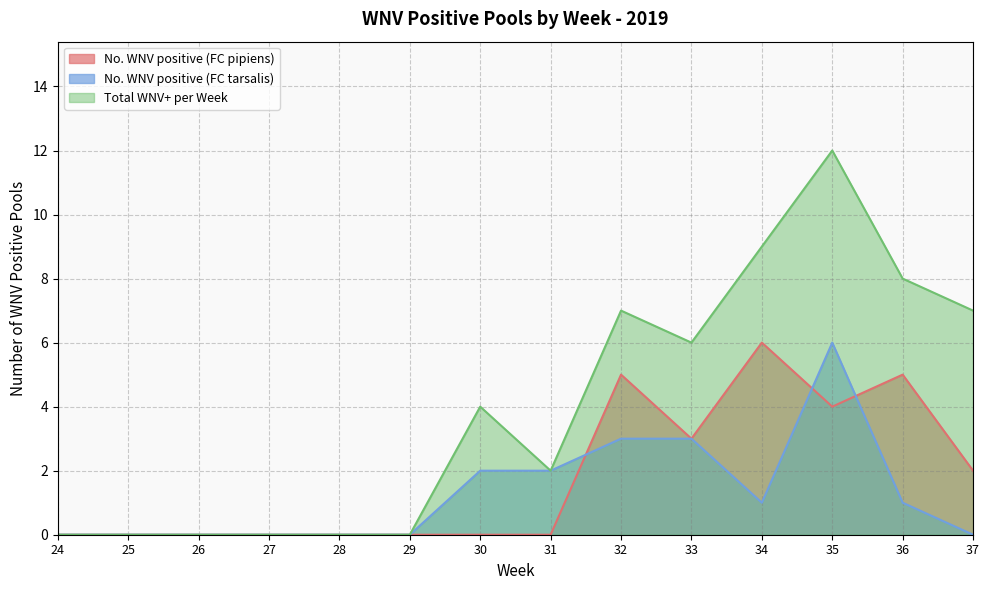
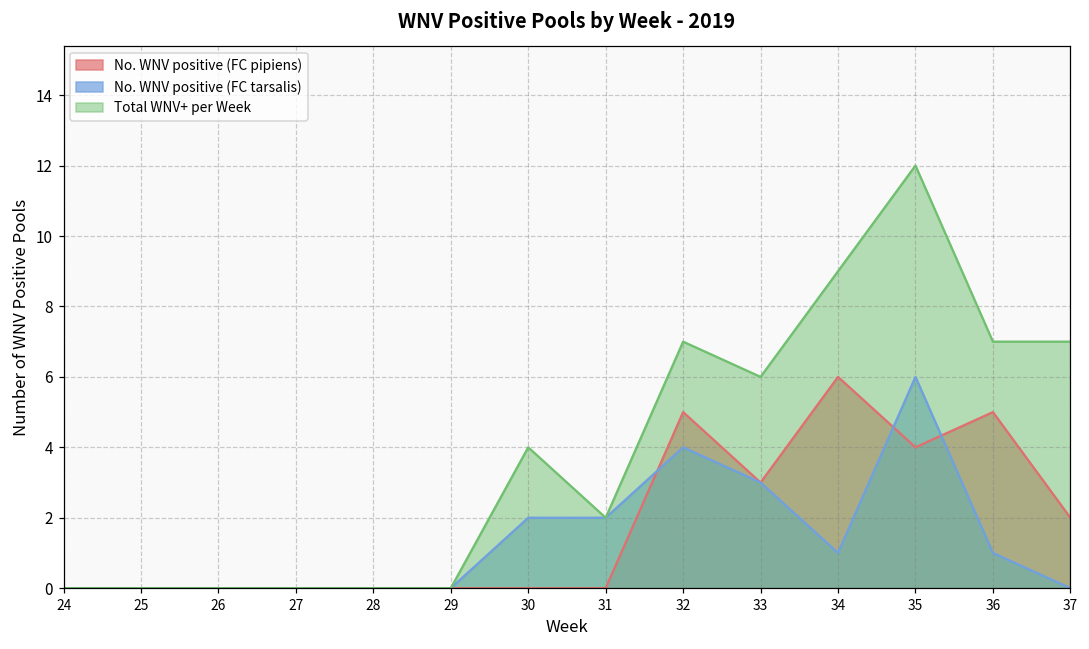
No. WNV positive (FC tarsalis), 32: 3 -> 4
Total WNV+ per Week, 36: 8 -> 7
